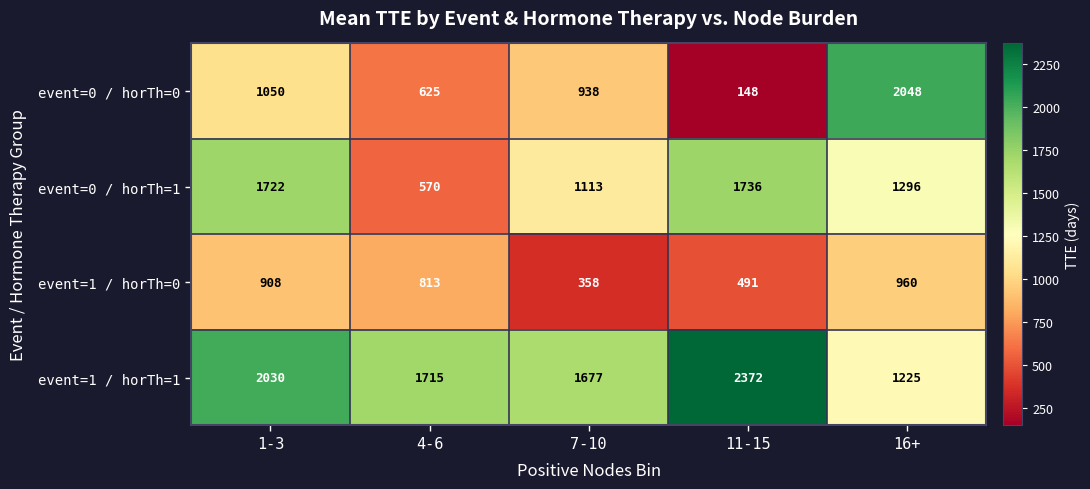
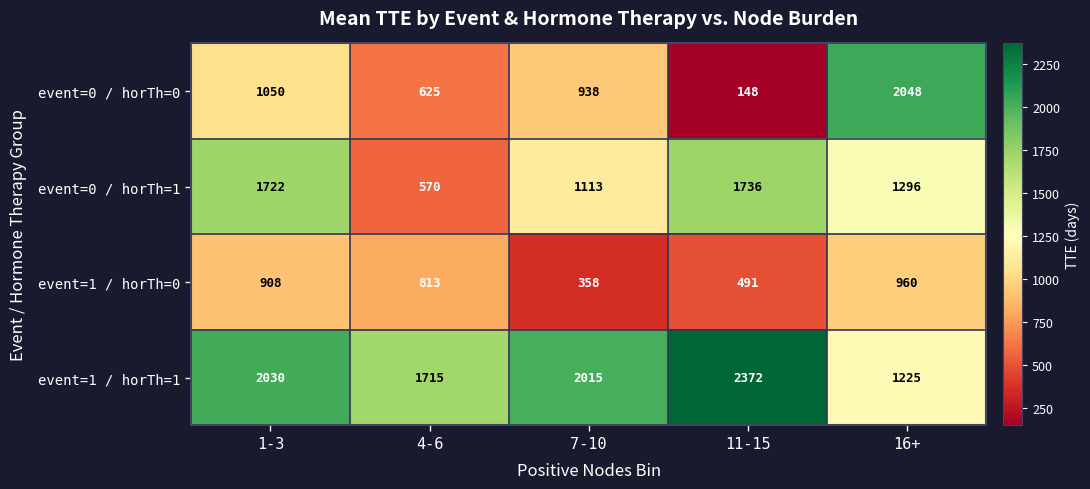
event=1 / horTh=1, 7-10: 1677 -> 2015
